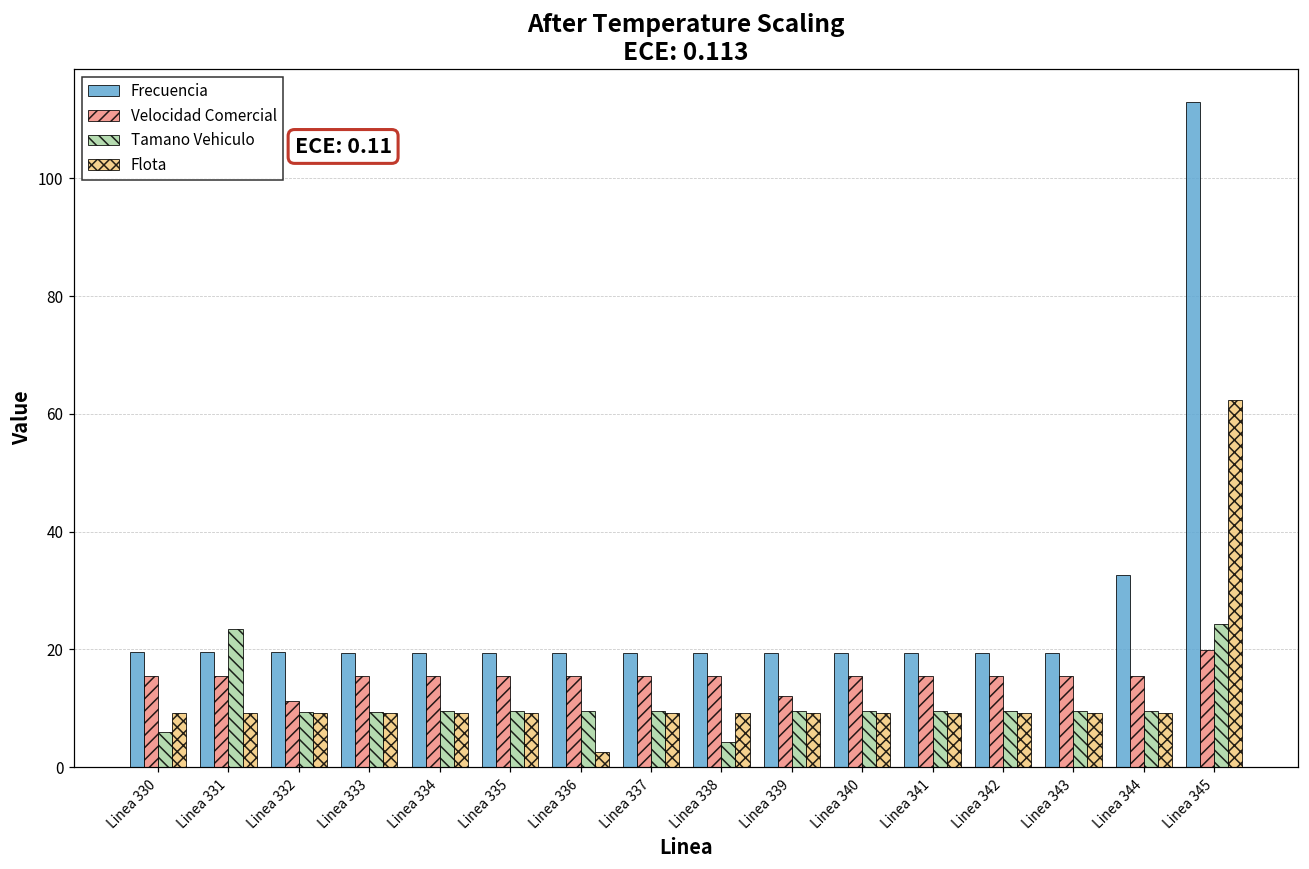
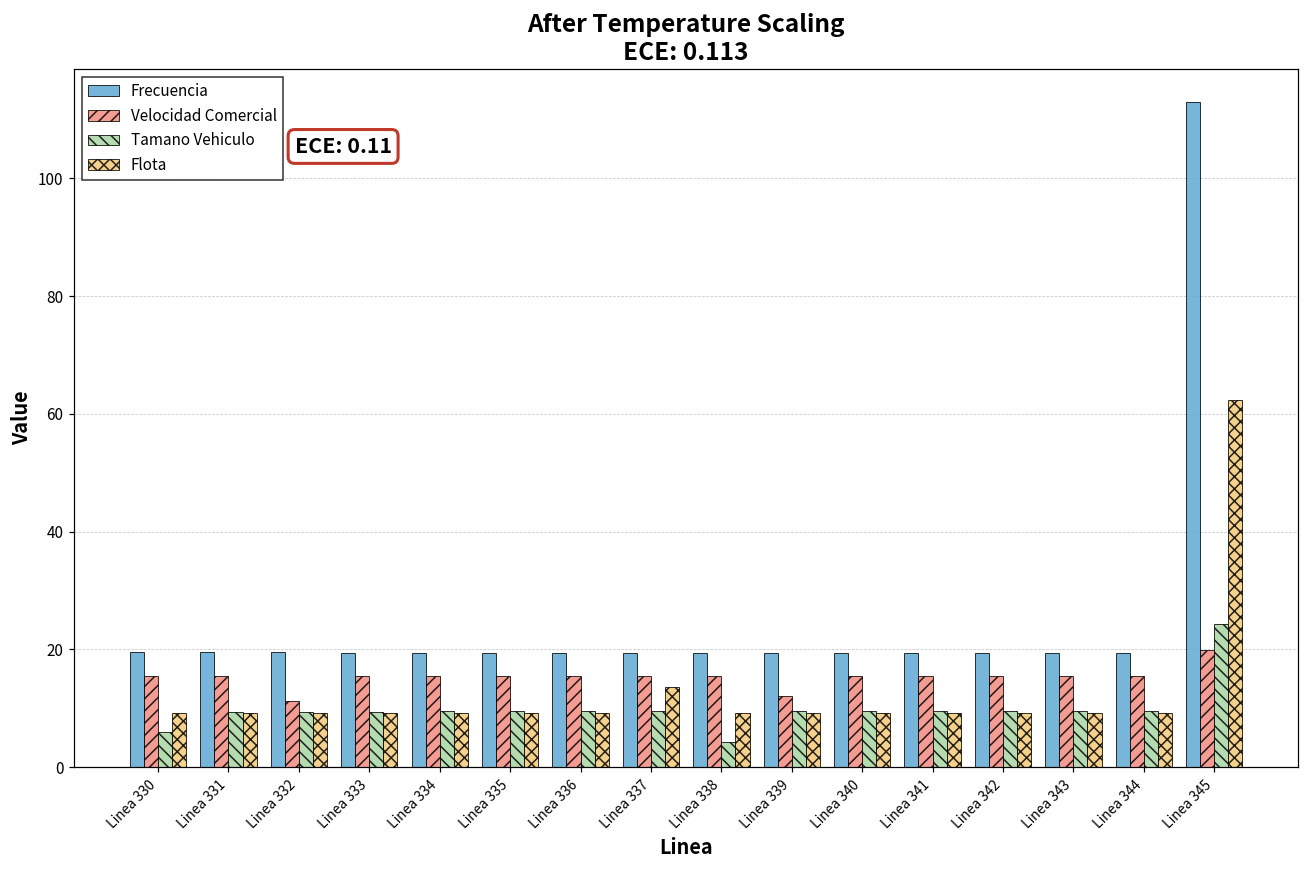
Tamano Vehiculo, Linea 331: 23 -> 9
Flota, Linea 336: 3 -> 9
Flota, Linea 337: 9 -> 14
Frecuencia, Linea 344: 33 -> 19
